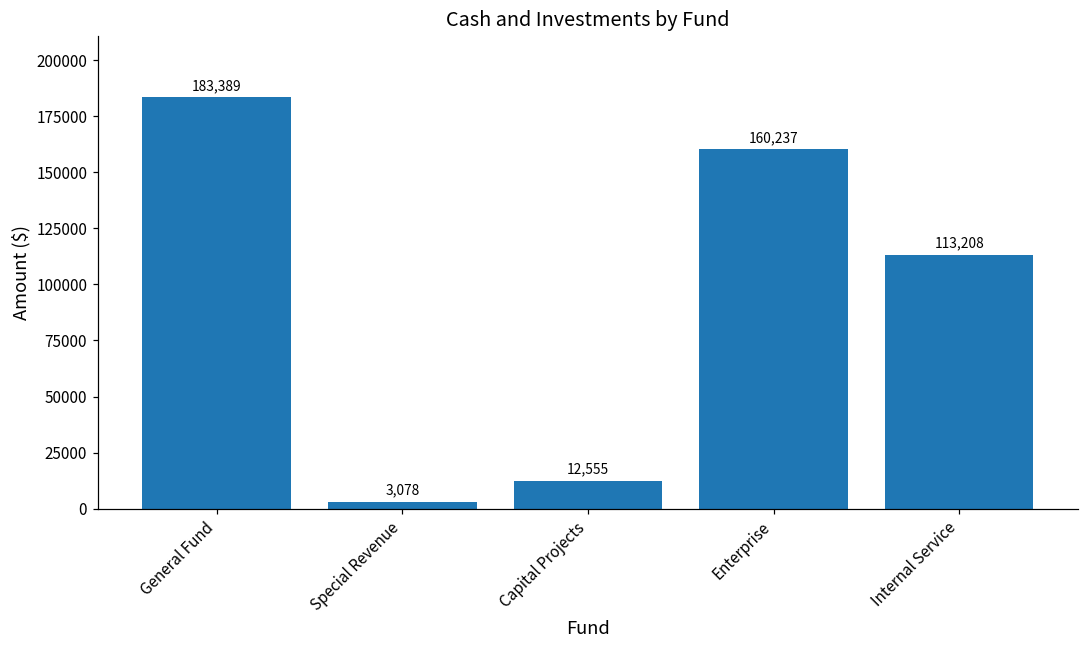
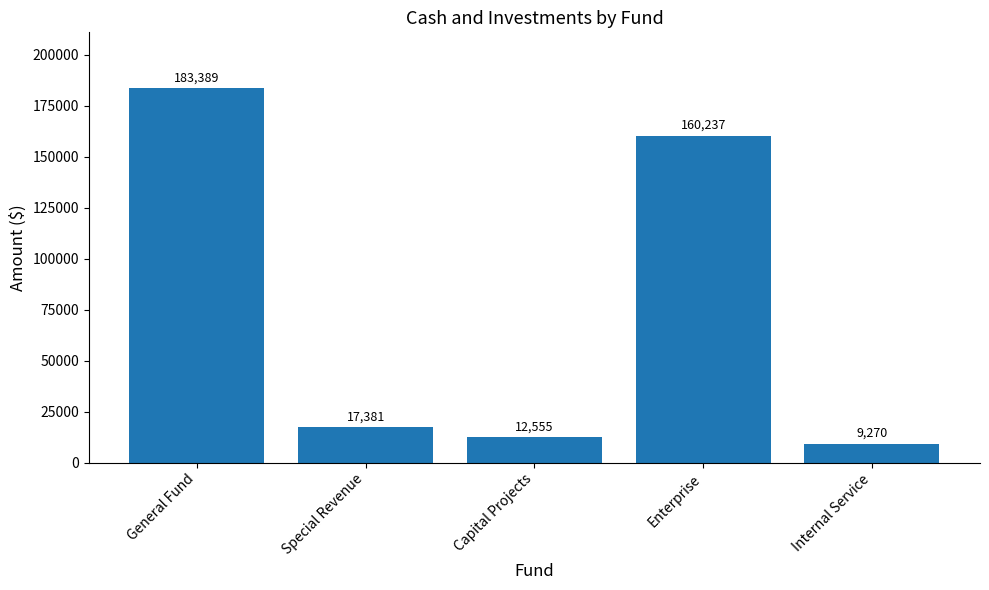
Special Revenue: 3,078 -> 17,381
Internal Service: 113,208 -> 9,270
